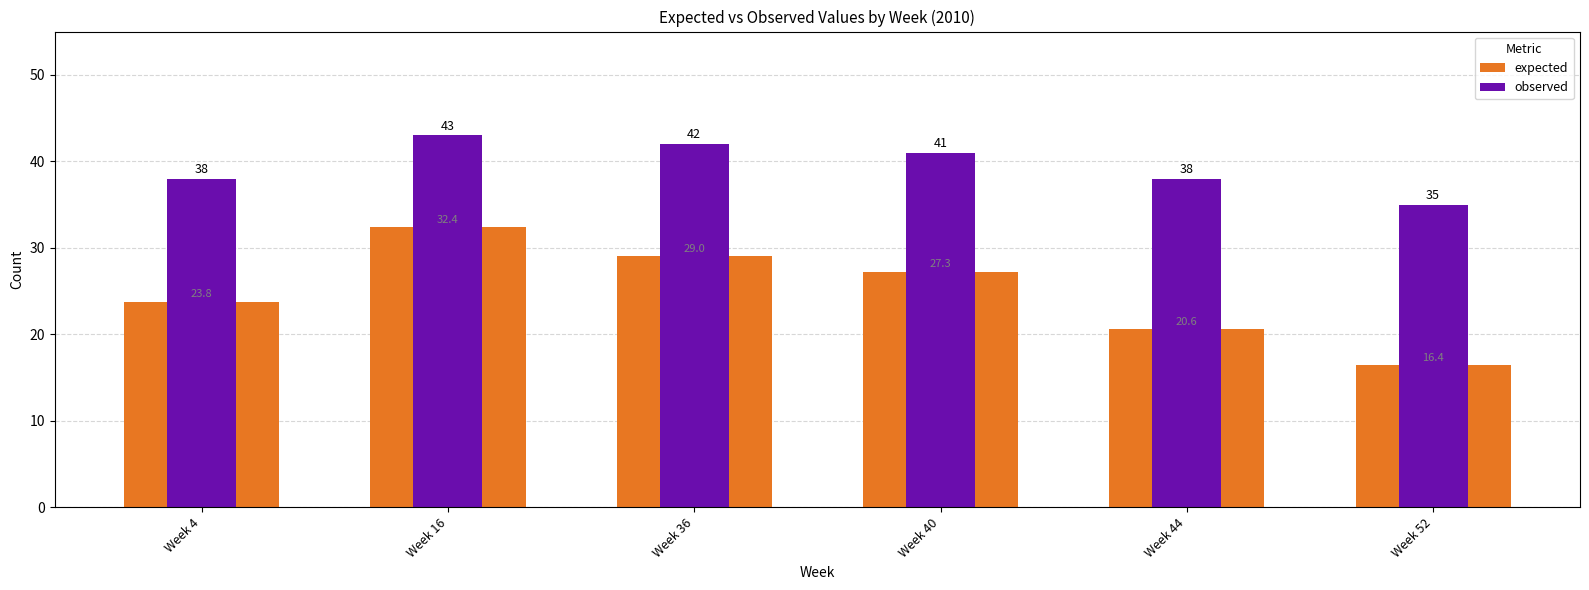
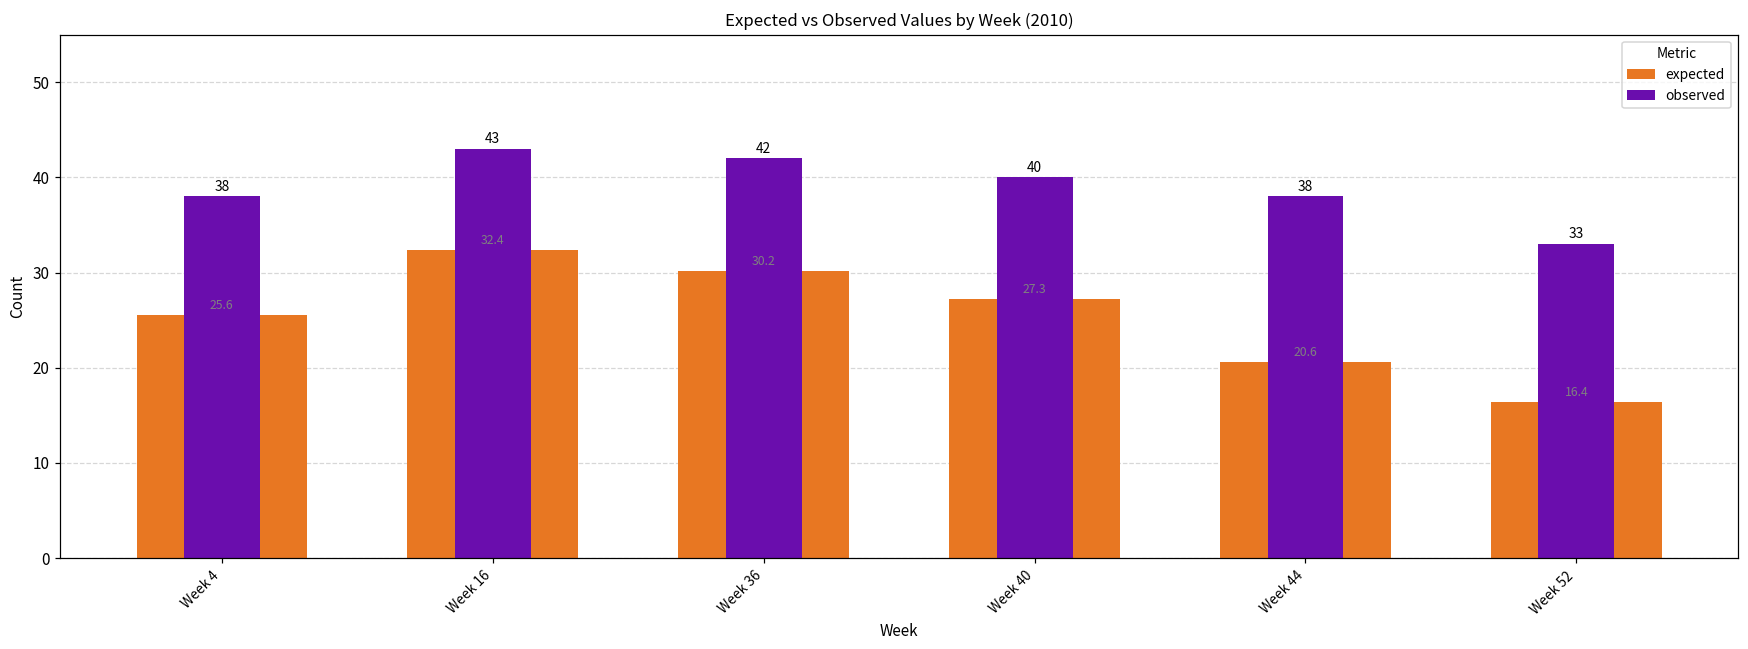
expected, Week 4: 23.8 -> 25.6
expected, Week 36: 29.0 -> 30.2
observed, Week 40: 41 -> 40
observed, Week 52: 35 -> 33
